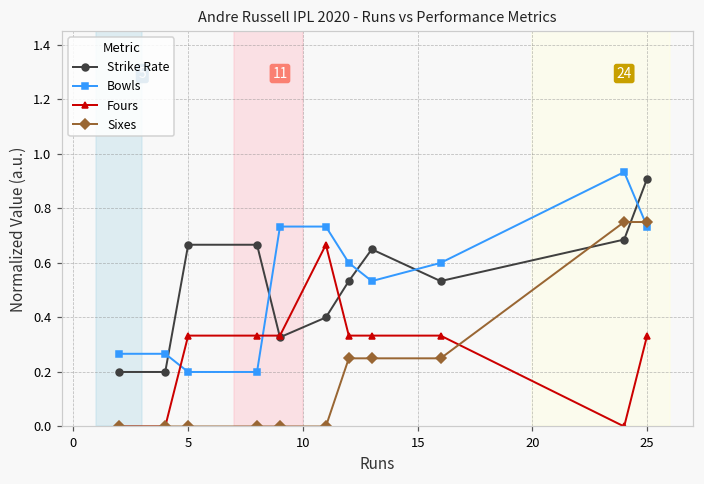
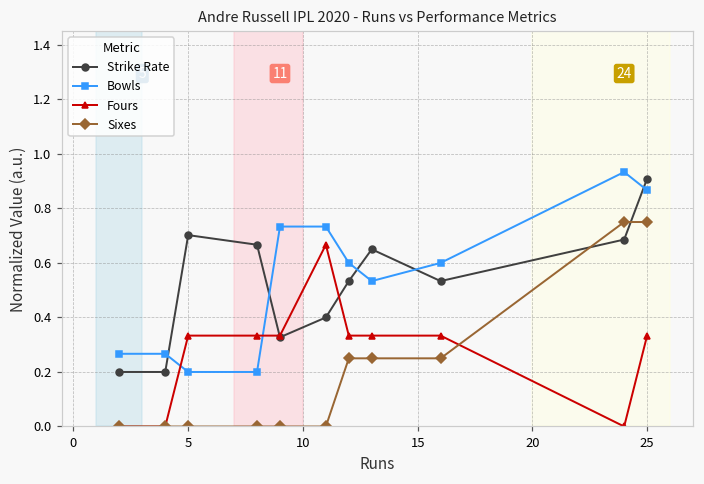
Strike Rate, 5: 0.67 -> 0.70
Bowls, 25: 0.73 -> 0.87
